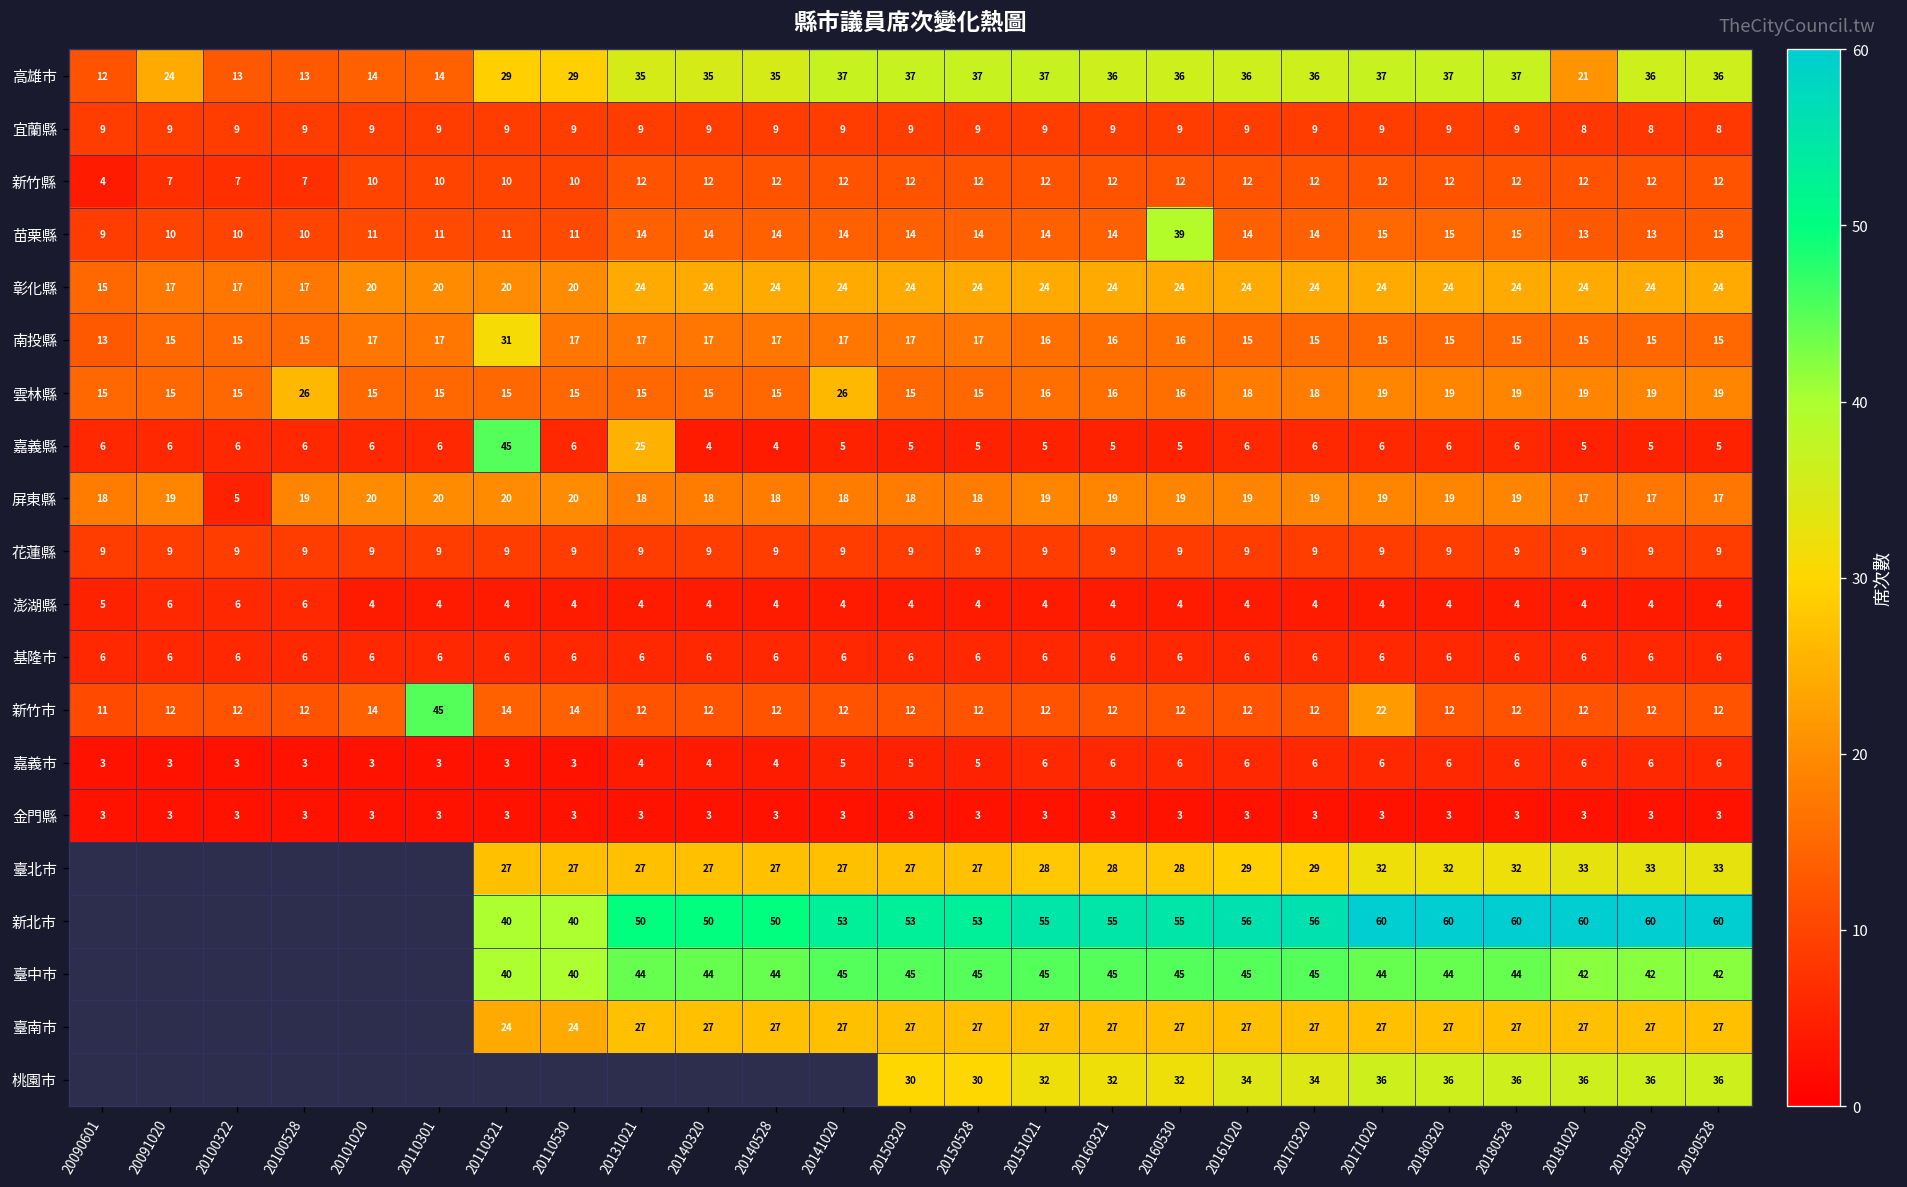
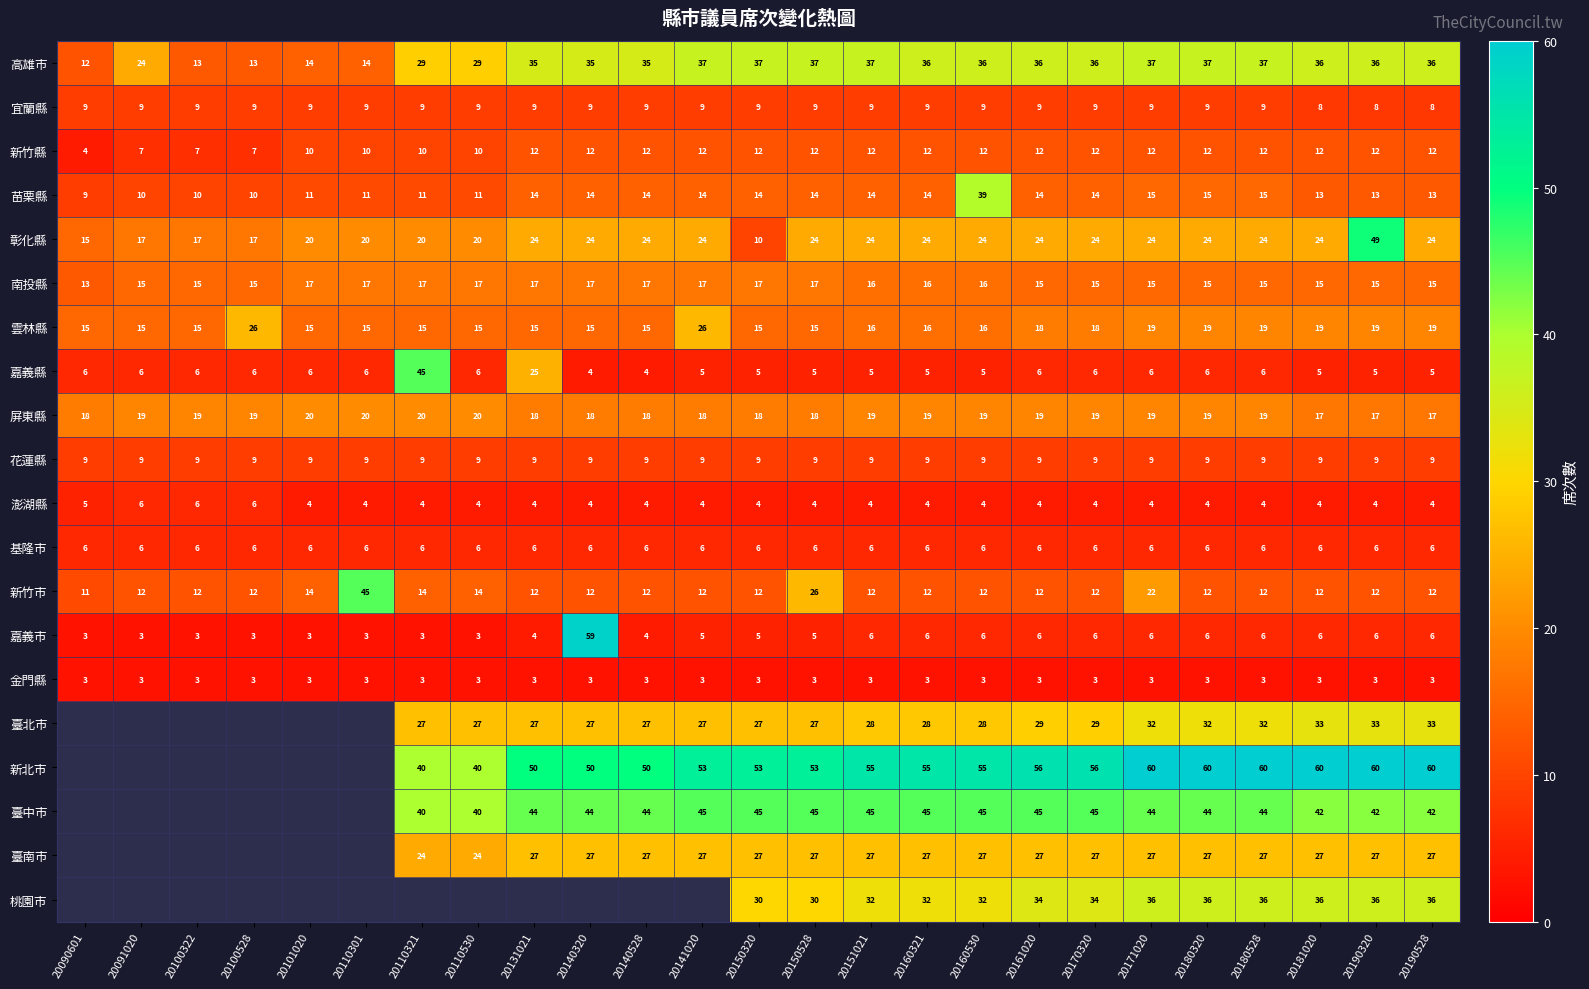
高雄市, 20181020: 21 -> 36
彰化縣, 20150320: 24 -> 10
彰化縣, 20190320: 24 -> 49
南投縣, 20110321: 31 -> 17
屏東縣, 20100322: 5 -> 19
新竹市, 20150528: 12 -> 26
嘉義市, 20140320: 4 -> 59
